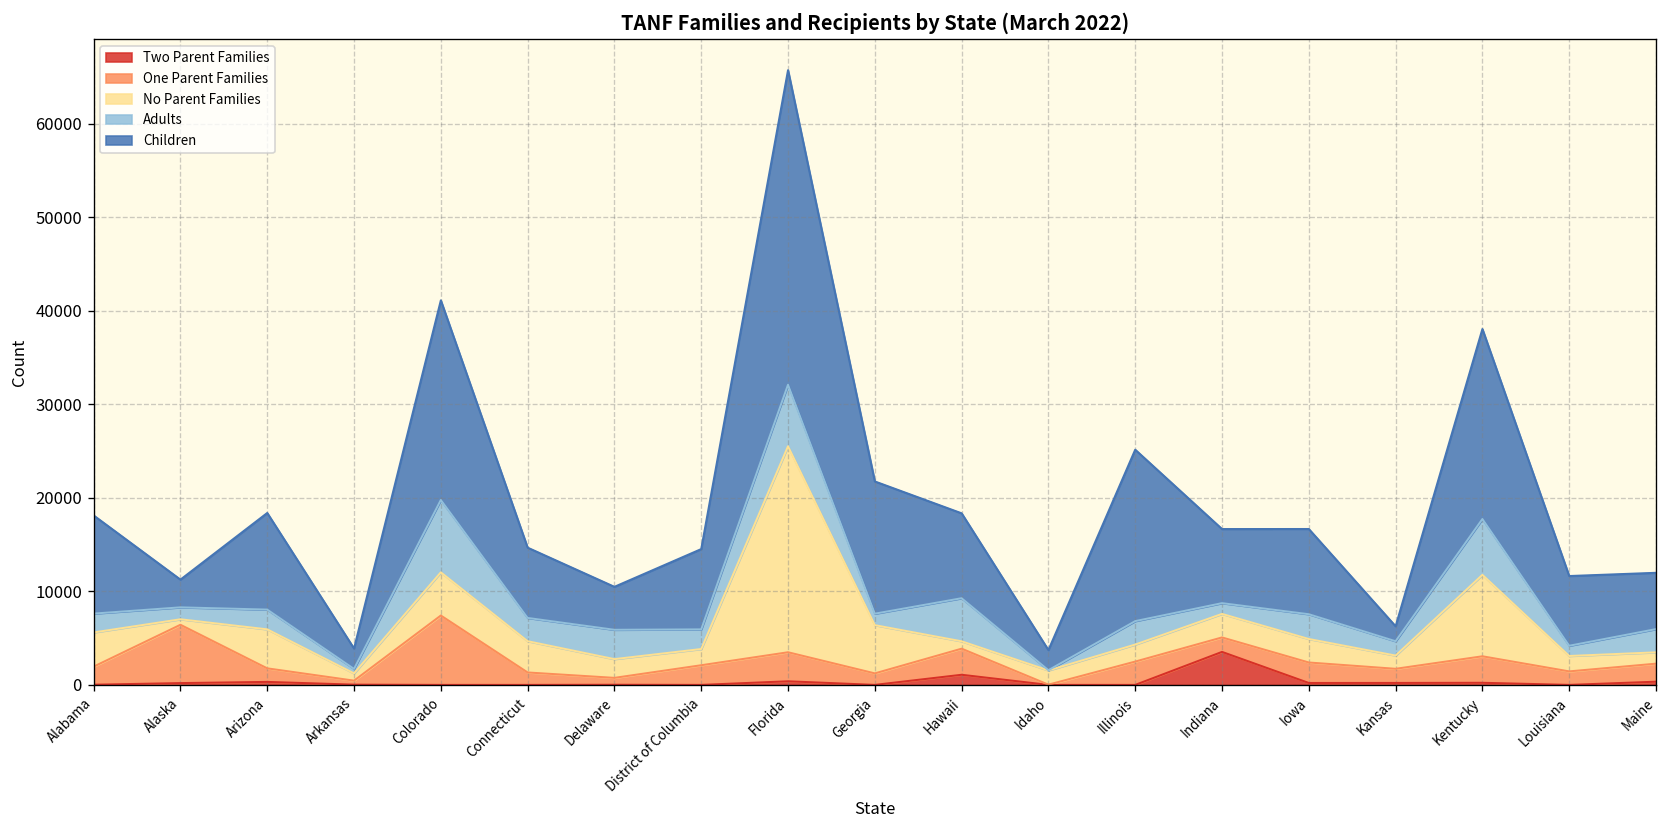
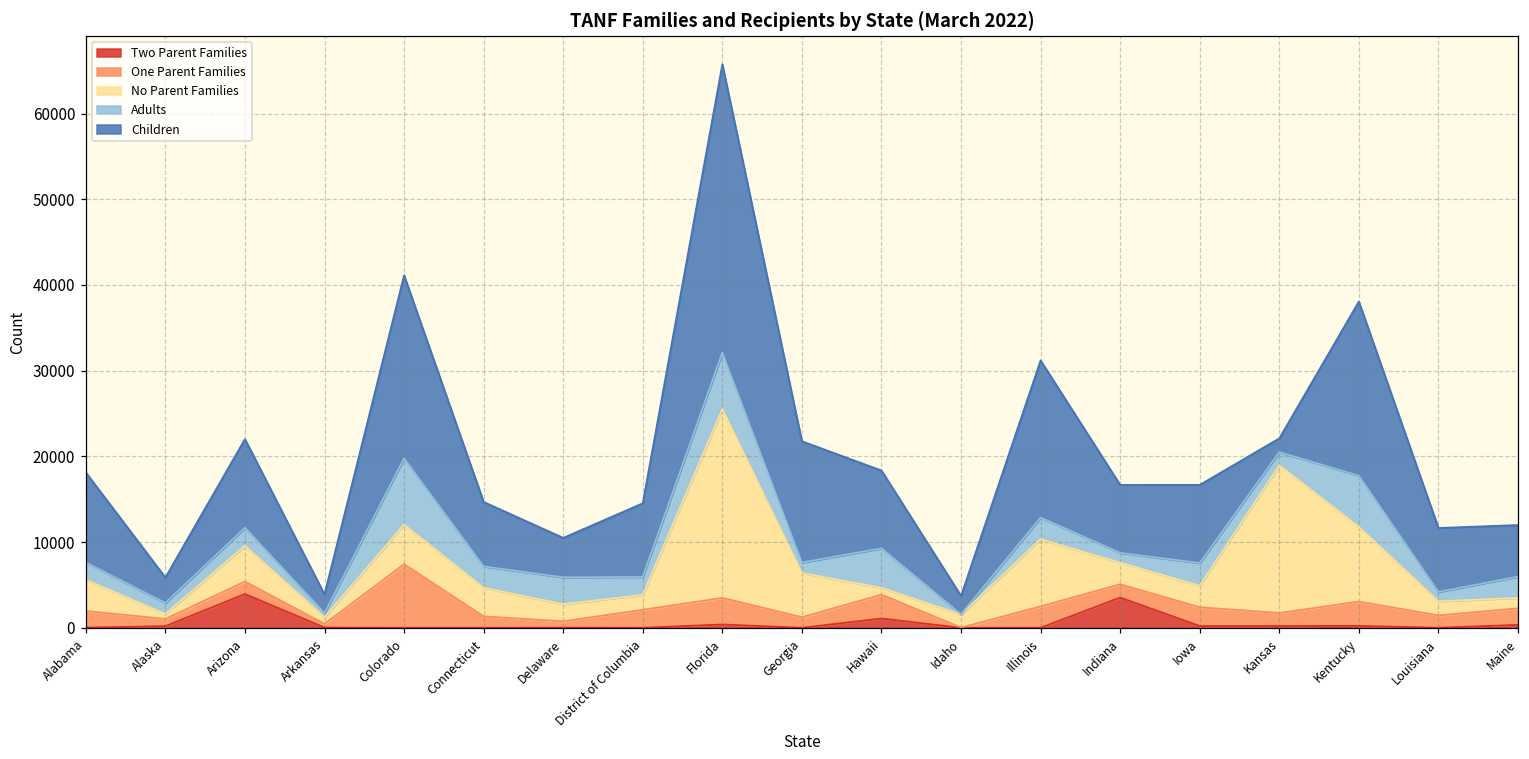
One Parent Families, Alaska: 6000 -> 1000
Two Parent Families, Arizona: 0 -> 4000
No Parent Families, Illinois: 2000 -> 8000
No Parent Families, Kansas: 1000 -> 17000
